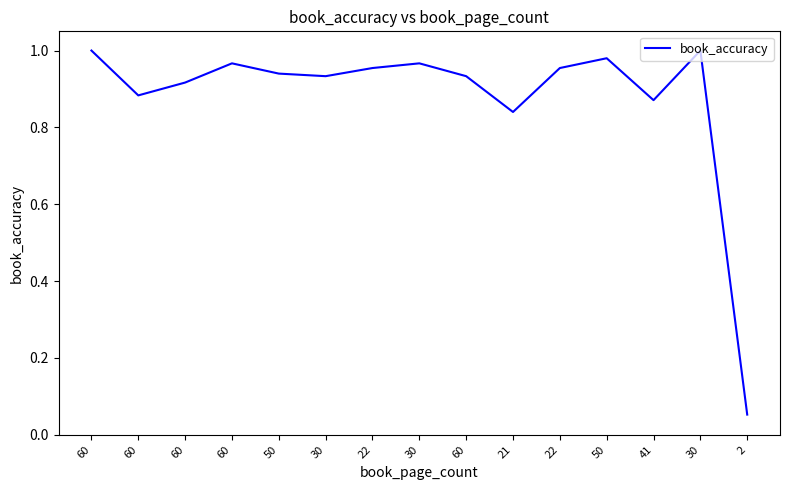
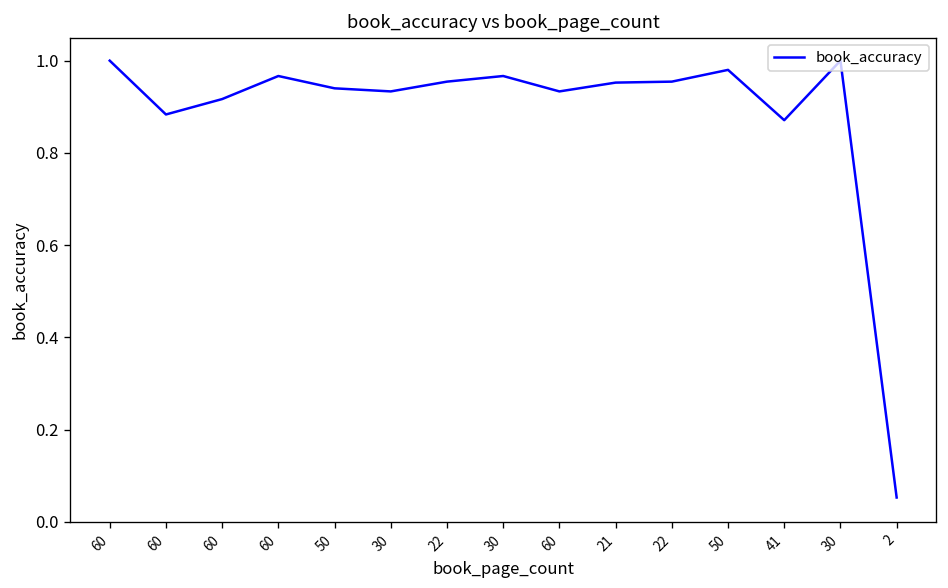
21: 0.84 -> 0.95
